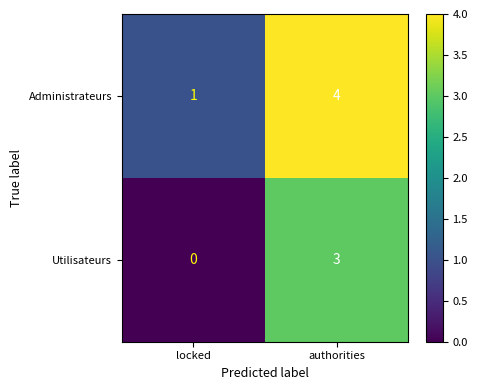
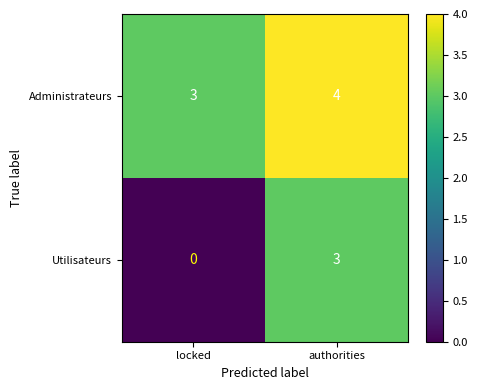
Administrateurs, locked: 1 -> 3
